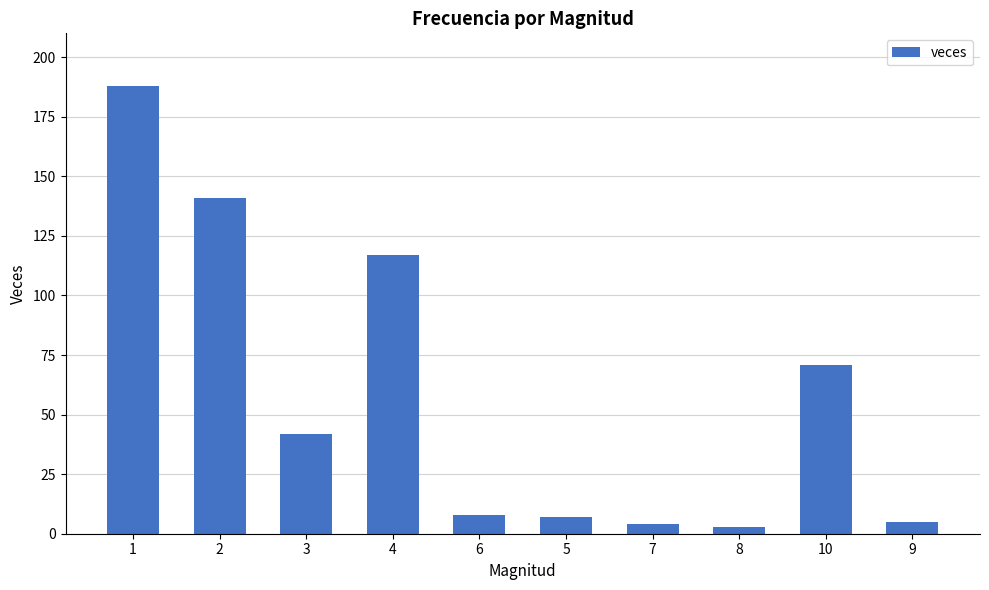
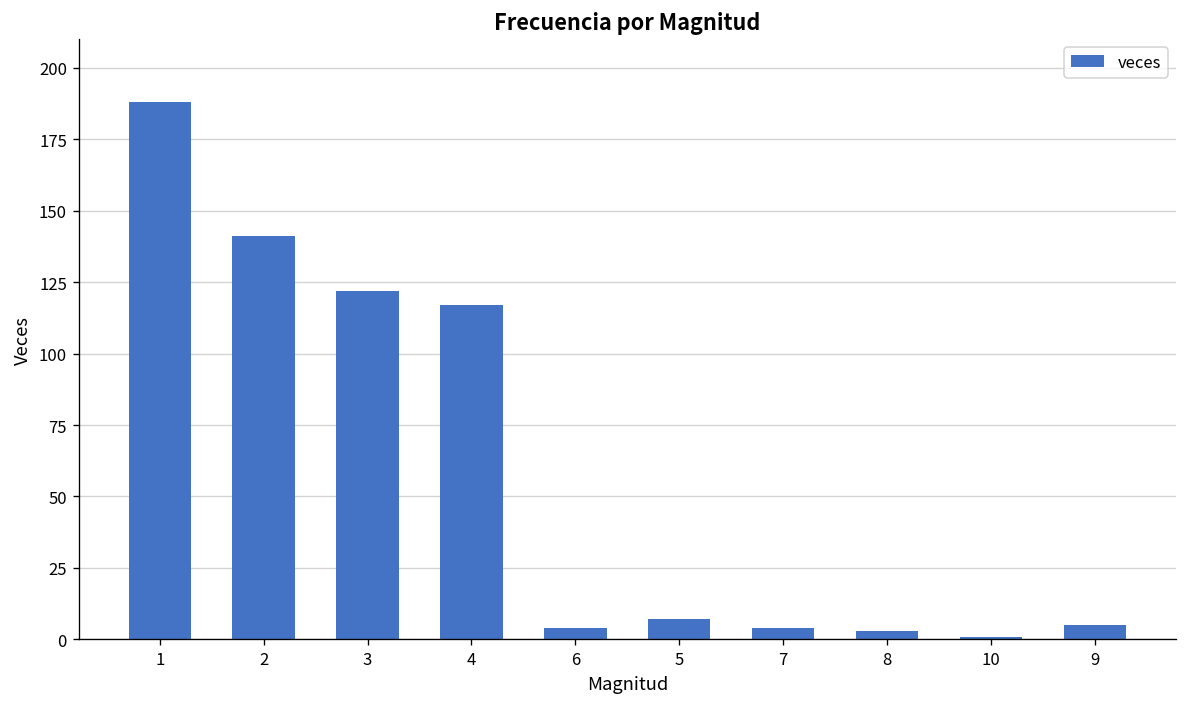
3: 42 -> 122
6: 8 -> 4
10: 71 -> 1
